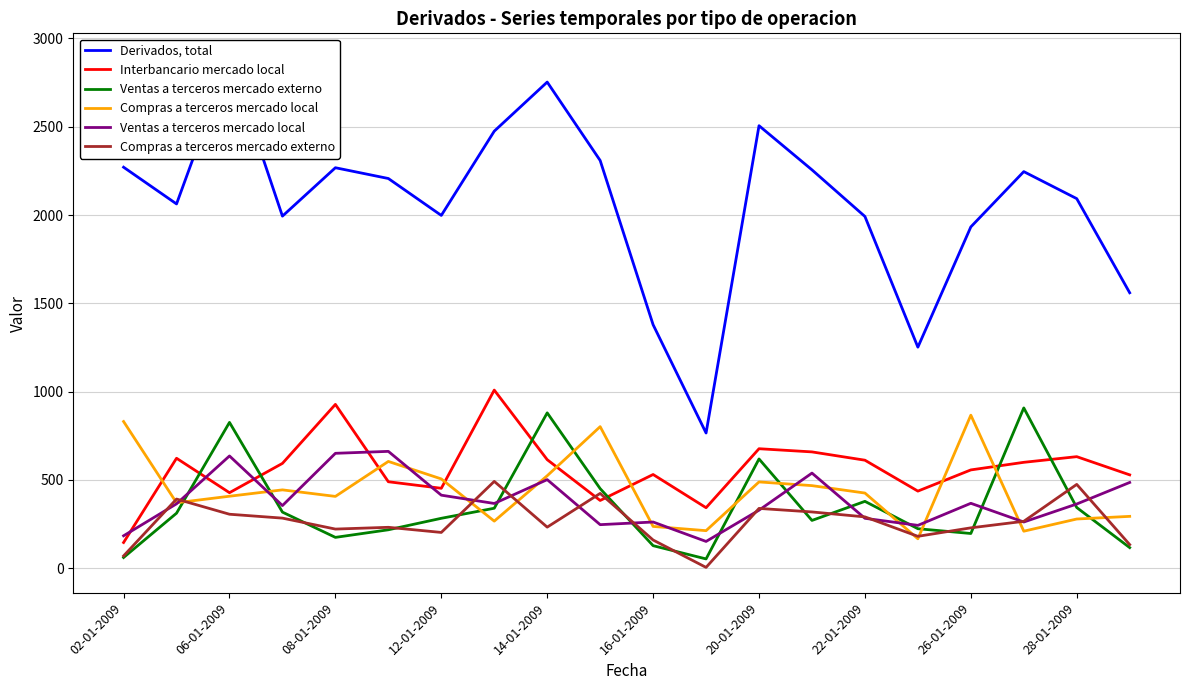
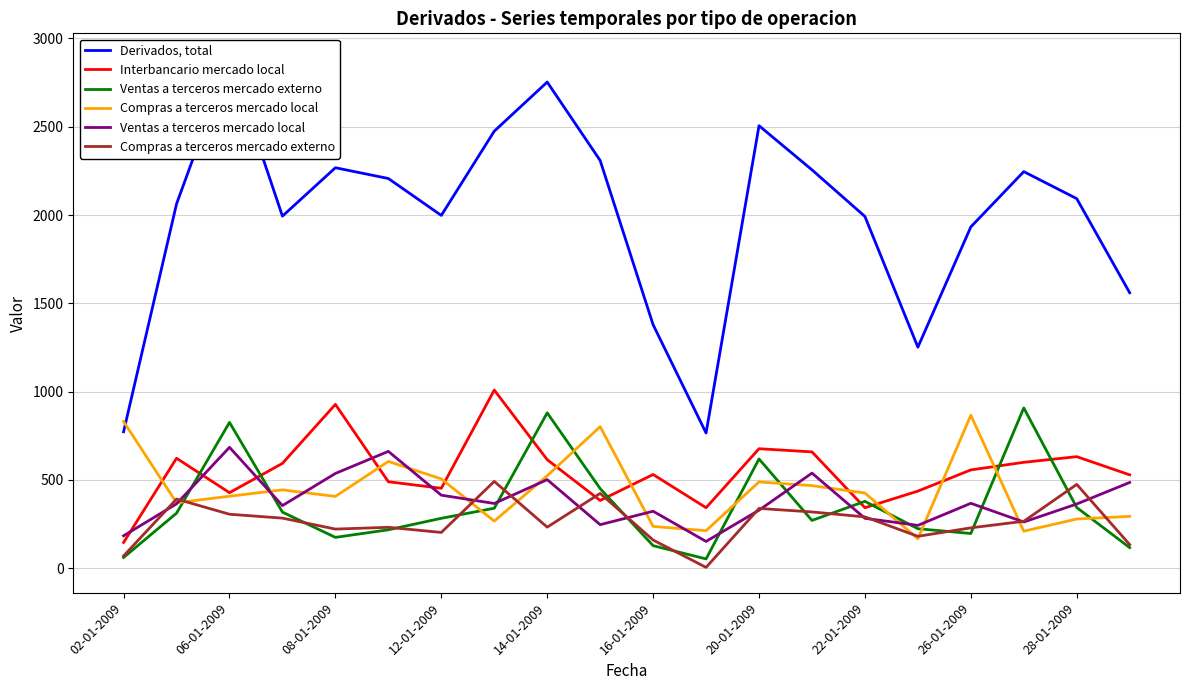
Derivados, total, 02-01-2009: 2270 -> 770
Ventas a terceros mercado local, 06-01-2009: 640 -> 690
Ventas a terceros mercado local, 08-01-2009: 650 -> 540
Ventas a terceros mercado local, 16-01-2009: 260 -> 320
Interbancario mercado local, 22-01-2009: 610 -> 340
